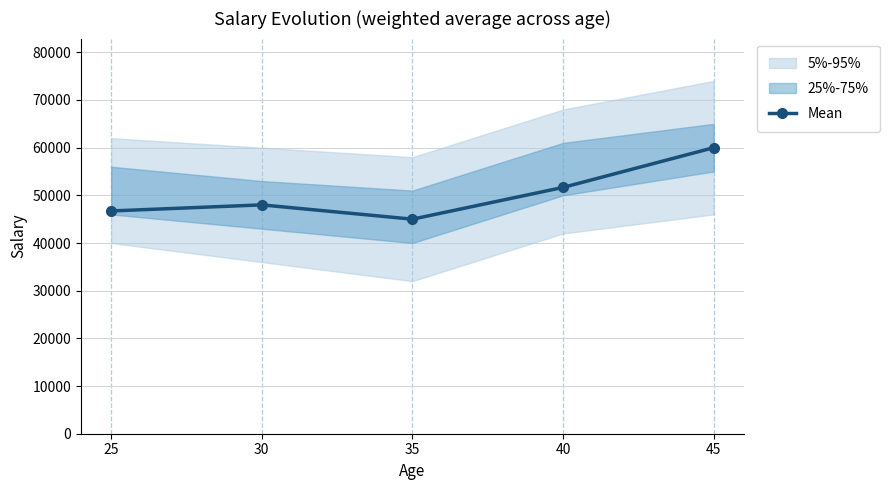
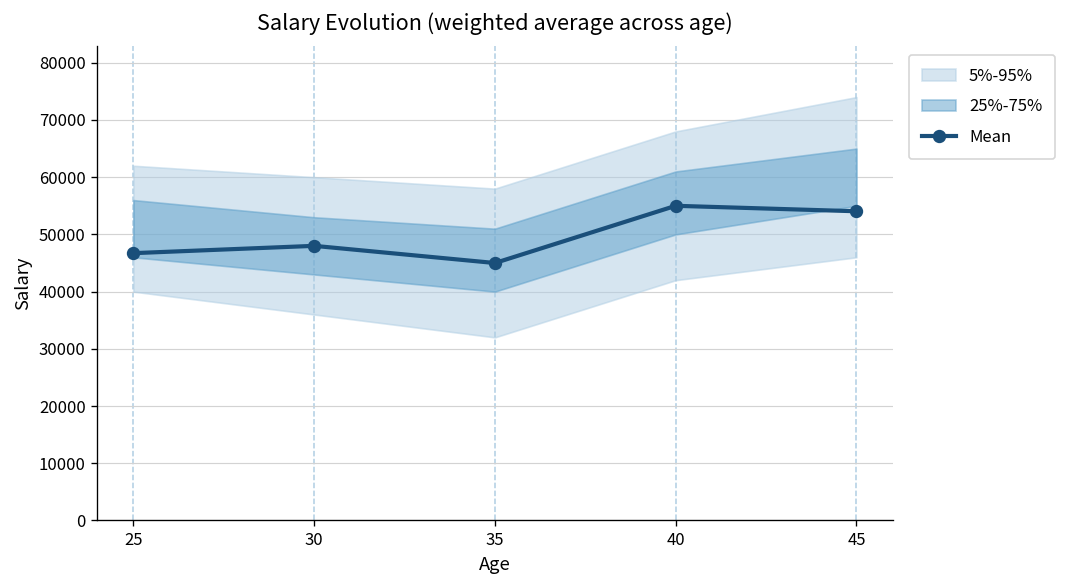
Mean, 40: 52000 -> 55000
Mean, 45: 60000 -> 54000
